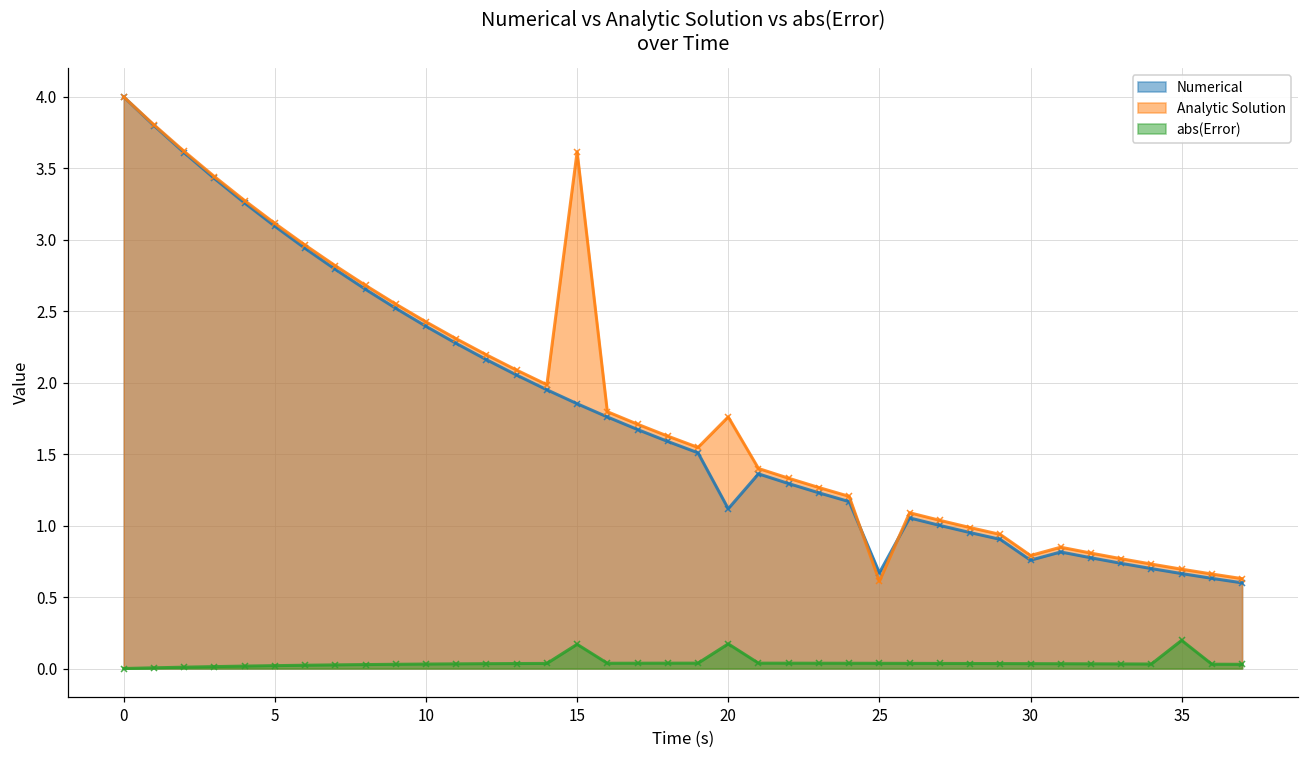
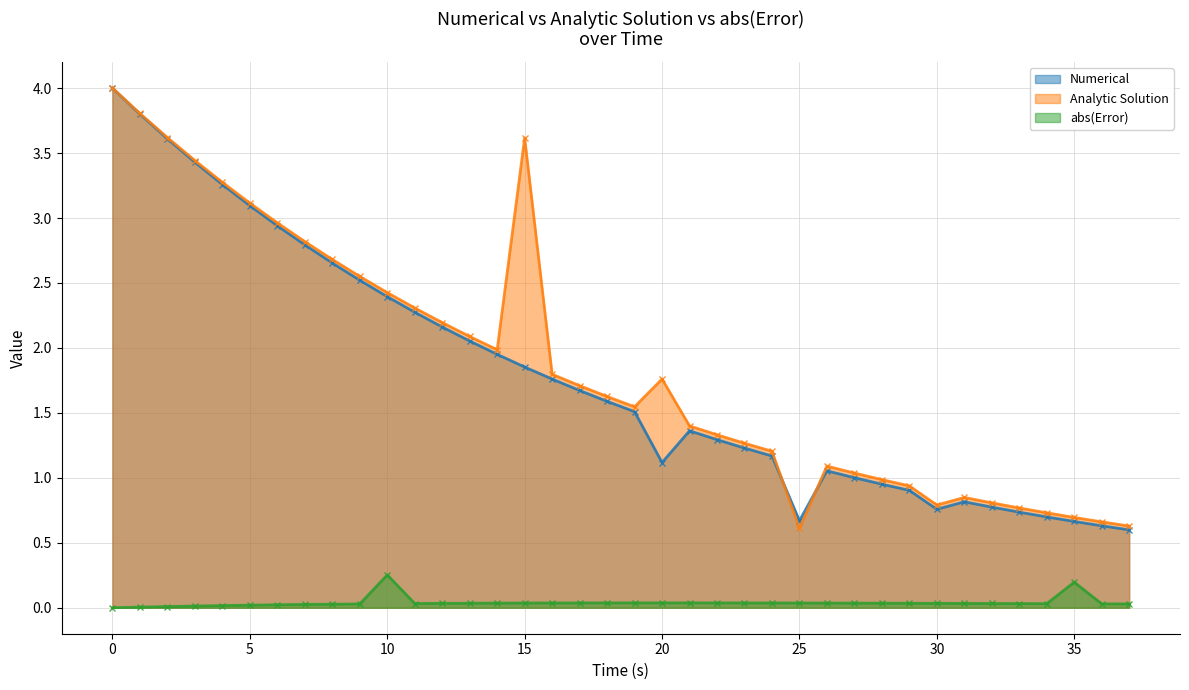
abs(Error), 10: 0.03 -> 0.25
abs(Error), 15: 0.17 -> 0.04
abs(Error), 20: 0.17 -> 0.04
